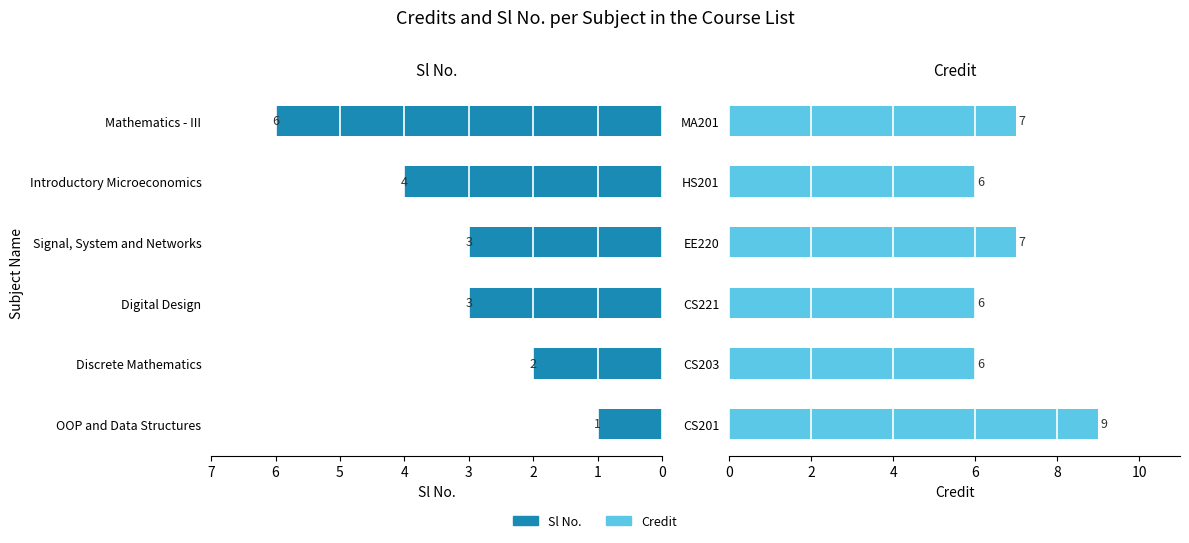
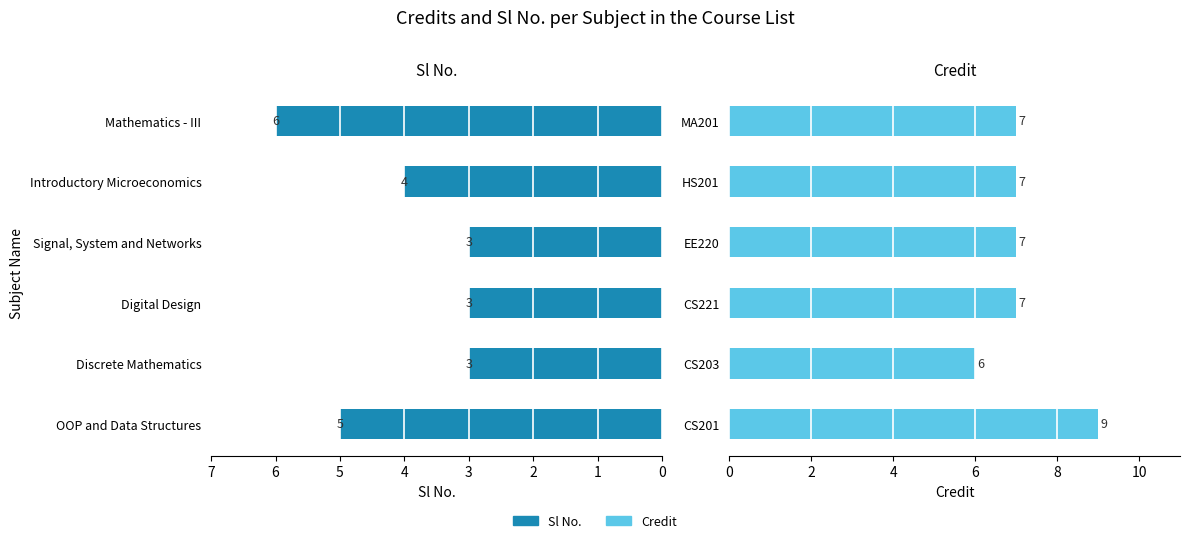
Sl No., Discrete Mathematics: 2 -> 3
Sl No., OOP and Data Structures: 1 -> 5
Credit, HS201: 6 -> 7
Credit, CS221: 6 -> 7
